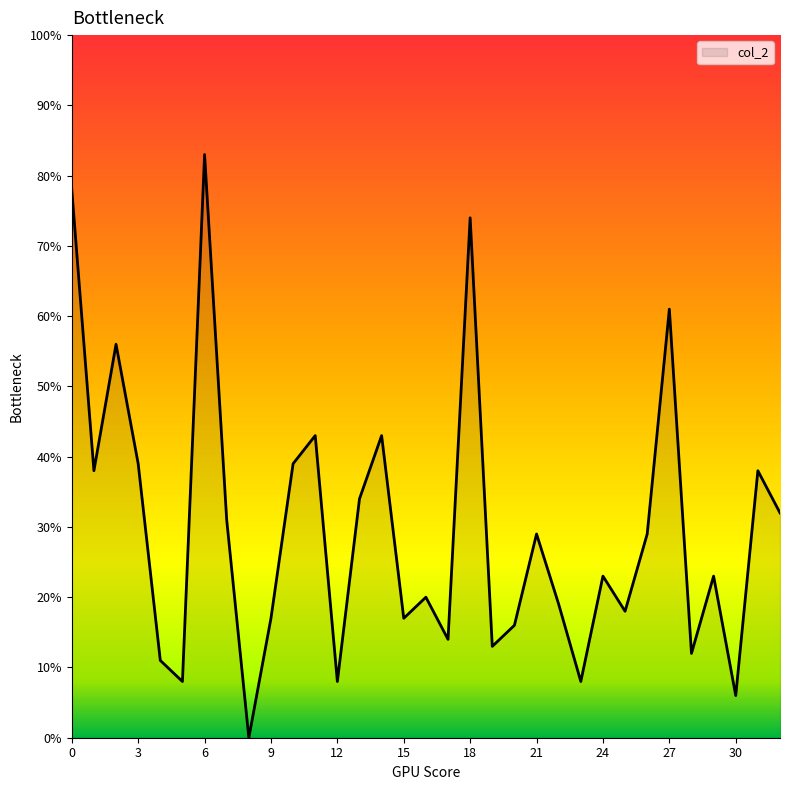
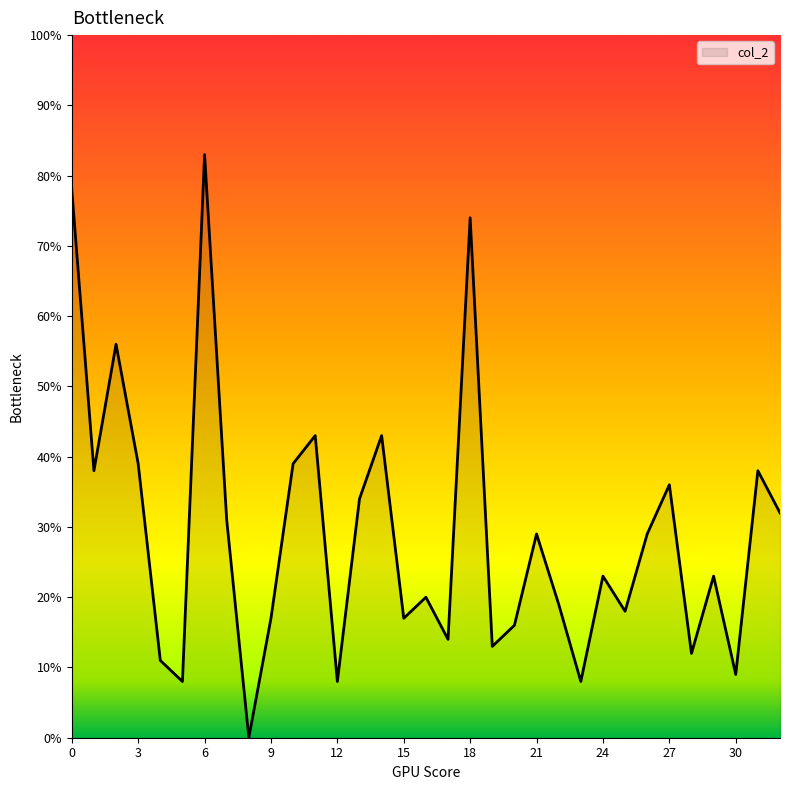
27: 61% -> 36%
30: 6% -> 9%
